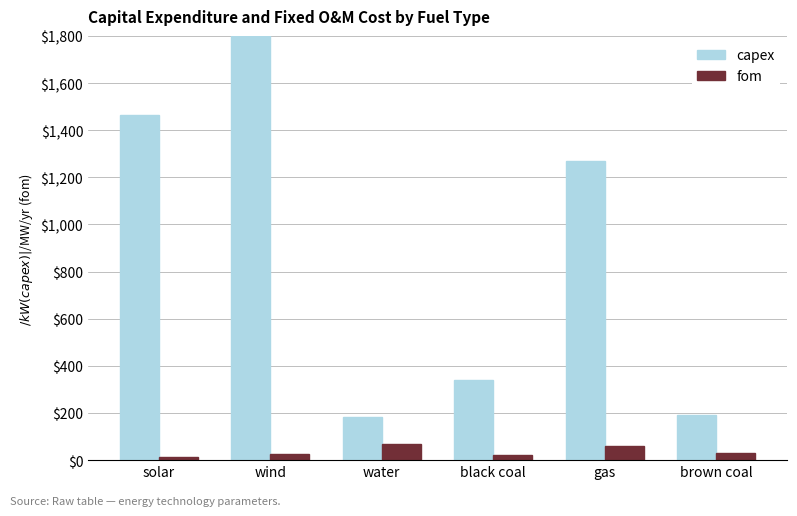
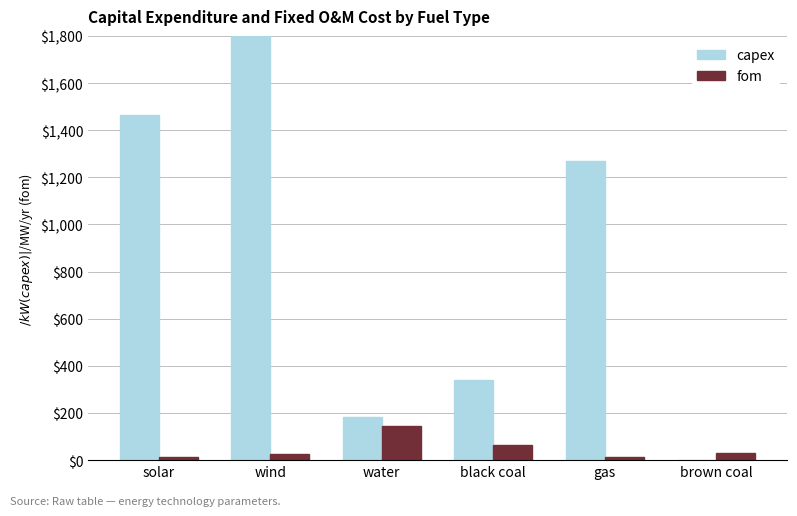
fom, water: $70 -> $140
fom, black coal: $20 -> $60
fom, gas: $60 -> $10
capex, brown coal: $190 -> $0
